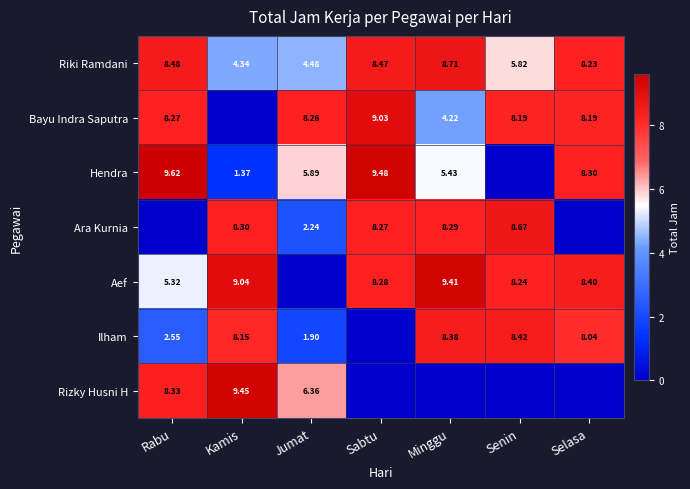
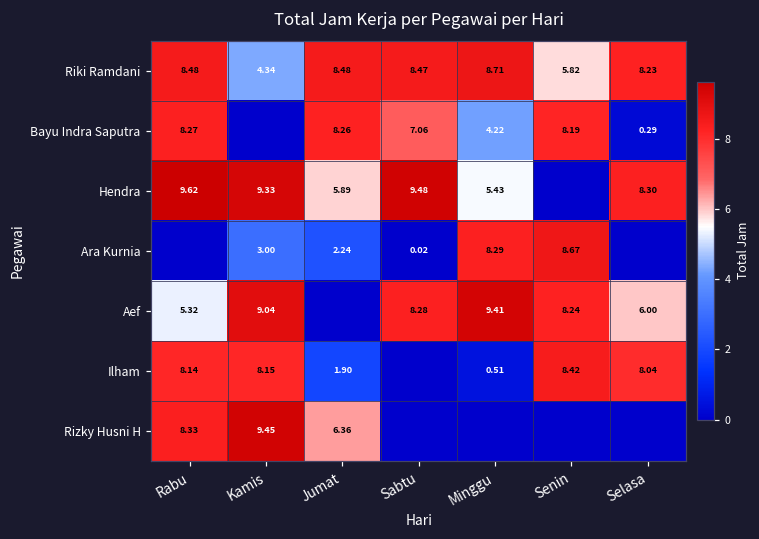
Riki Ramdani, Jumat: 4.48 -> 8.48
Bayu Indra Saputra, Sabtu: 9.03 -> 7.06
Bayu Indra Saputra, Selasa: 8.19 -> 0.29
Hendra, Kamis: 1.37 -> 9.33
Ara Kurnia, Kamis: 8.30 -> 3.00
Ara Kurnia, Sabtu: 8.27 -> 0.02
Aef, Selasa: 8.40 -> 6.00
Ilham, Rabu: 2.55 -> 8.14
Ilham, Minggu: 8.38 -> 0.51
